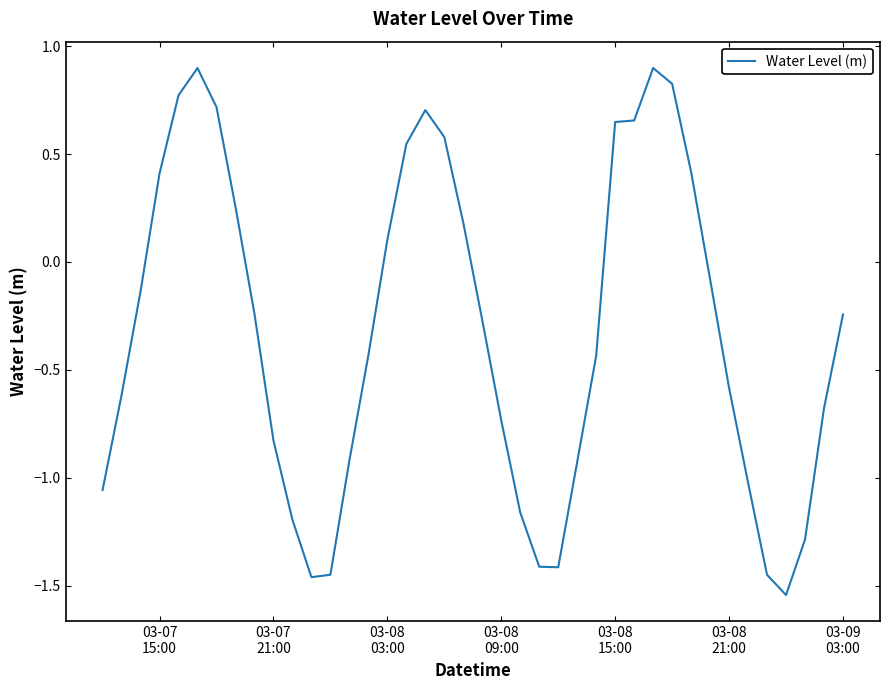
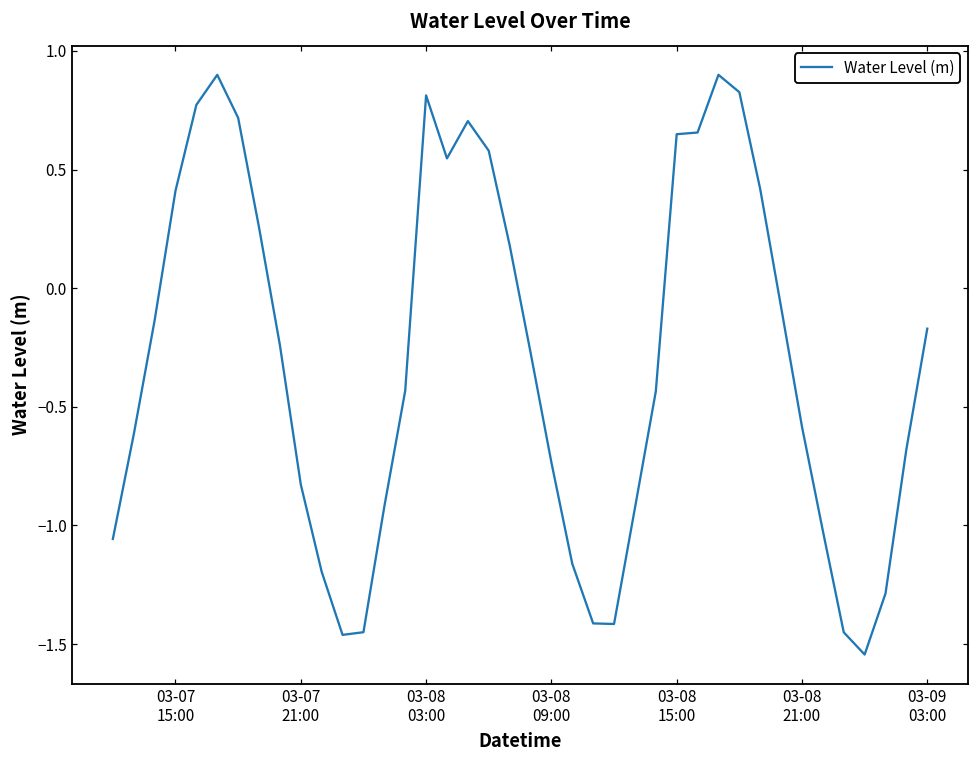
03-08 03:00: 0.10 -> 0.81
03-09 03:00: -0.24 -> -0.17
